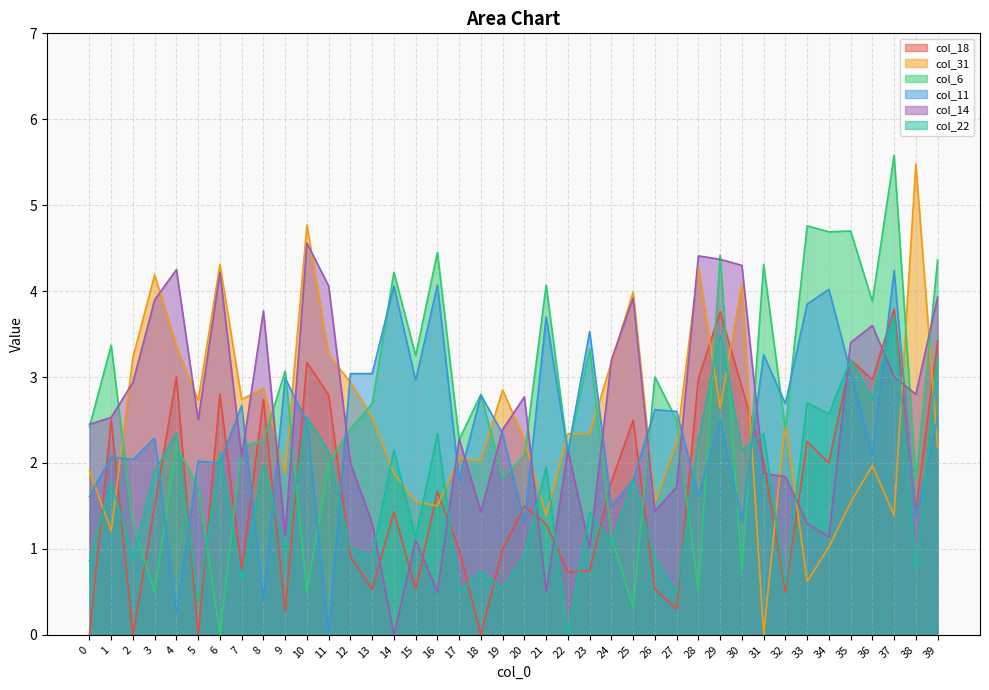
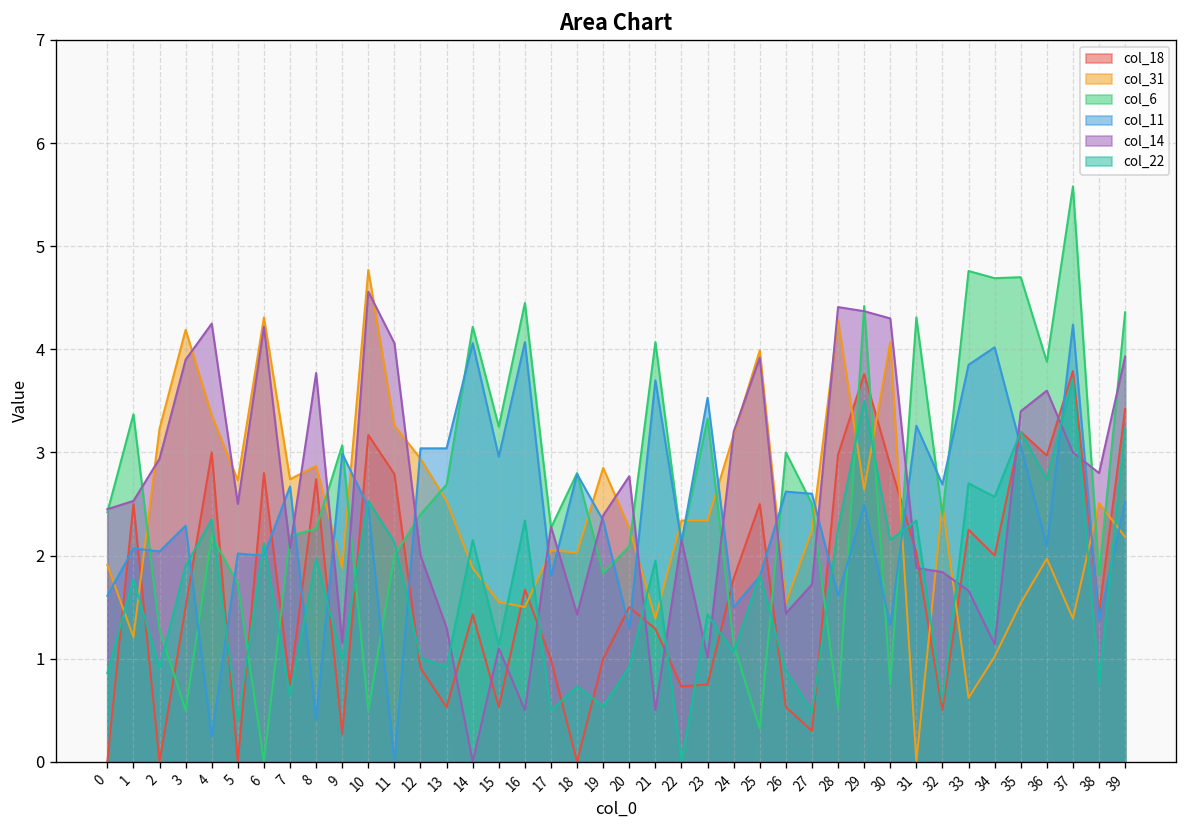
col_14, 33: 1.3 -> 1.7
col_31, 38: 5.5 -> 2.5
